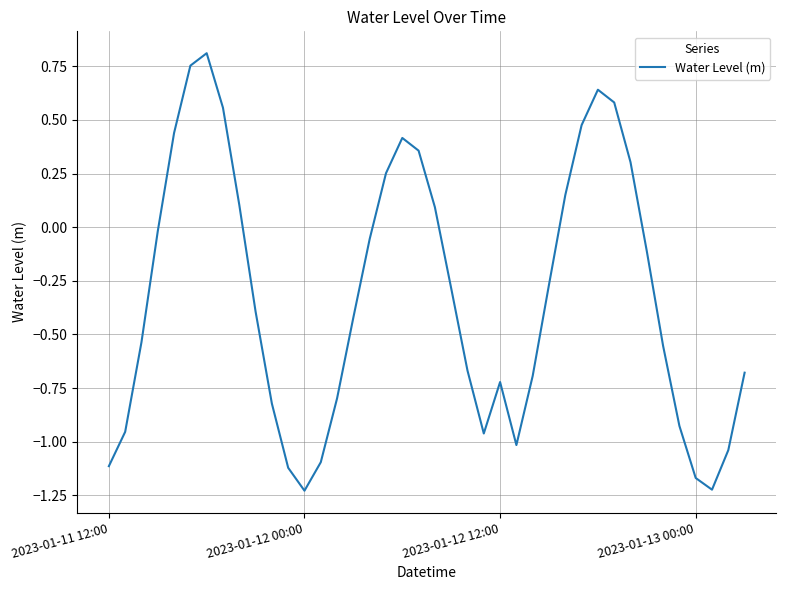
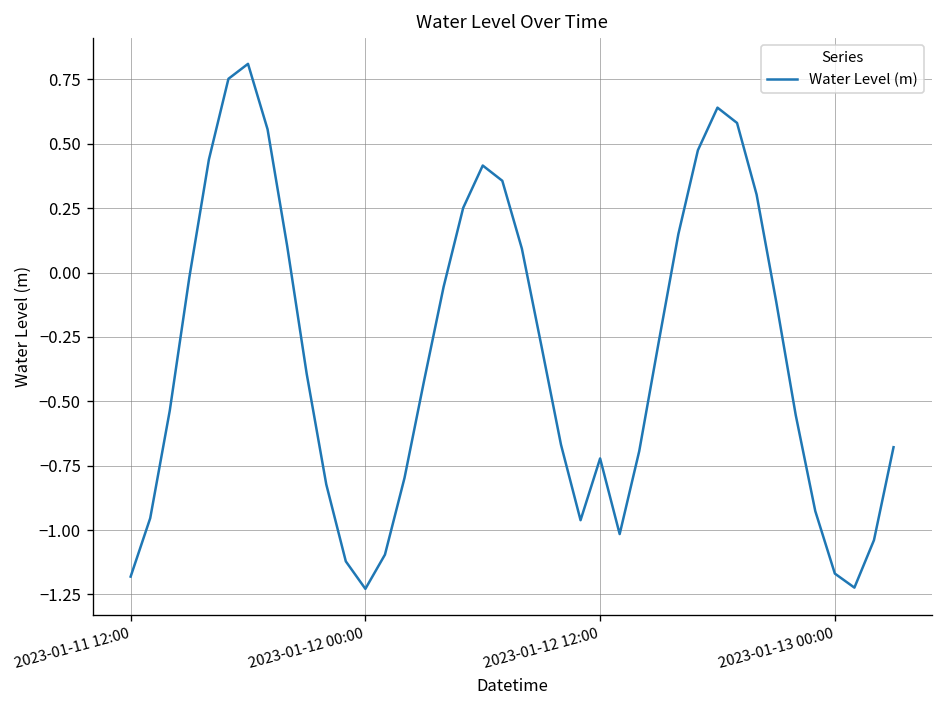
2023-01-11 12:00: -1.11 -> -1.18
